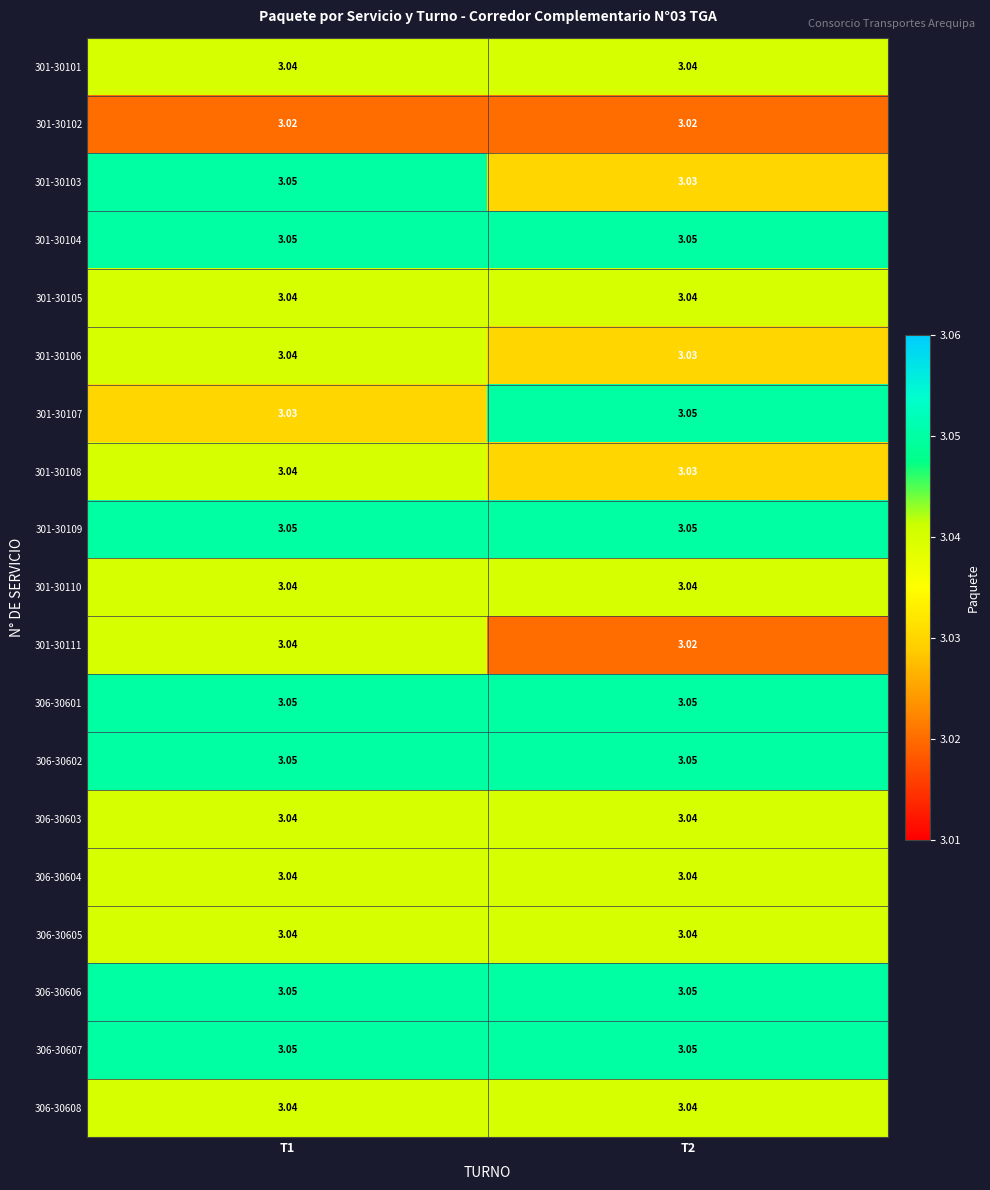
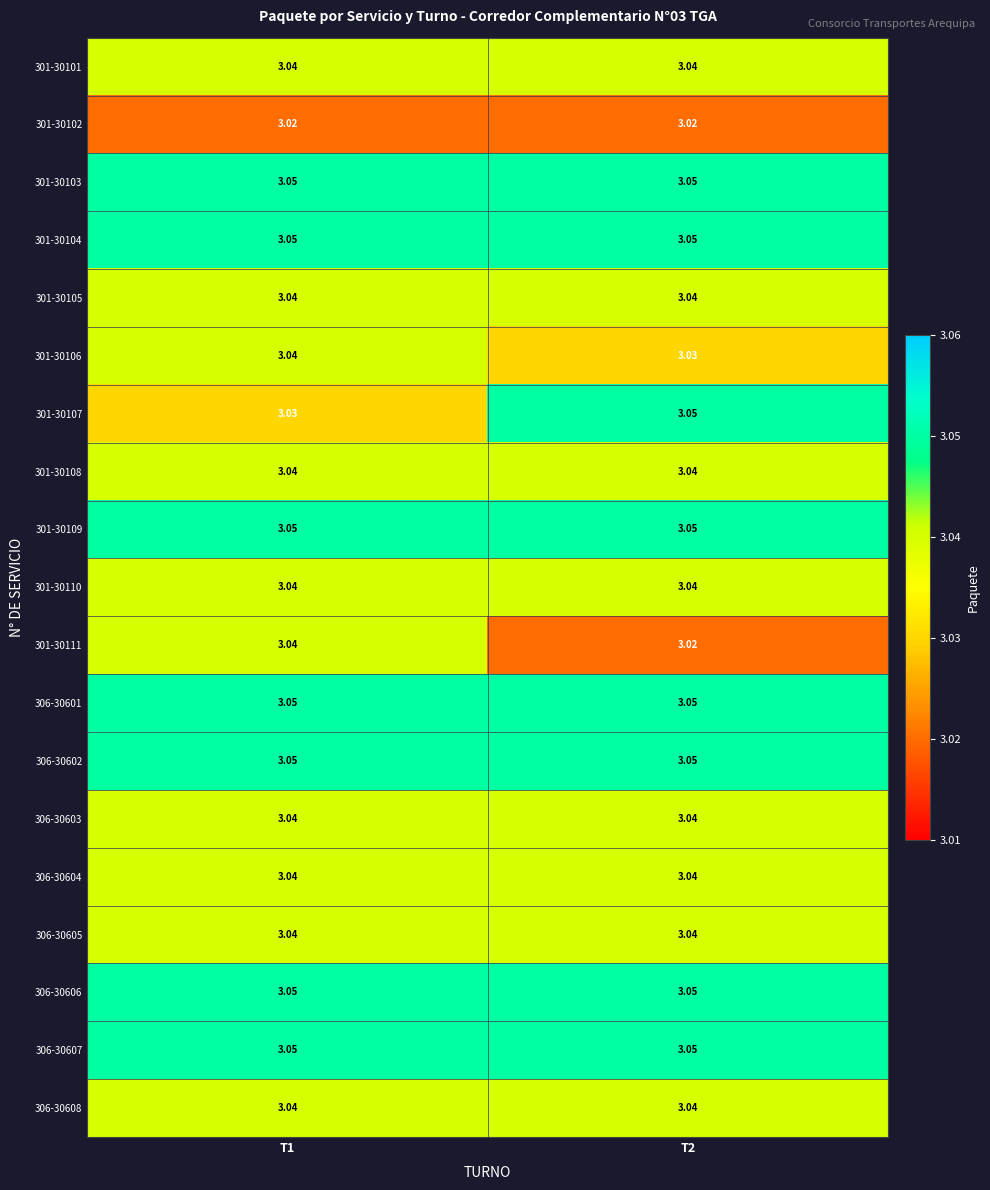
301-30103, T2: 3.03 -> 3.05
301-30108, T2: 3.03 -> 3.04
